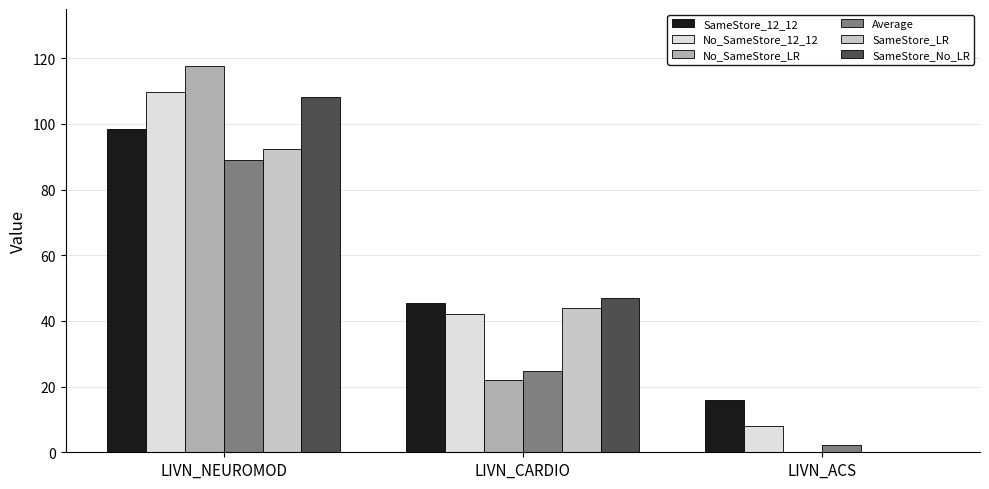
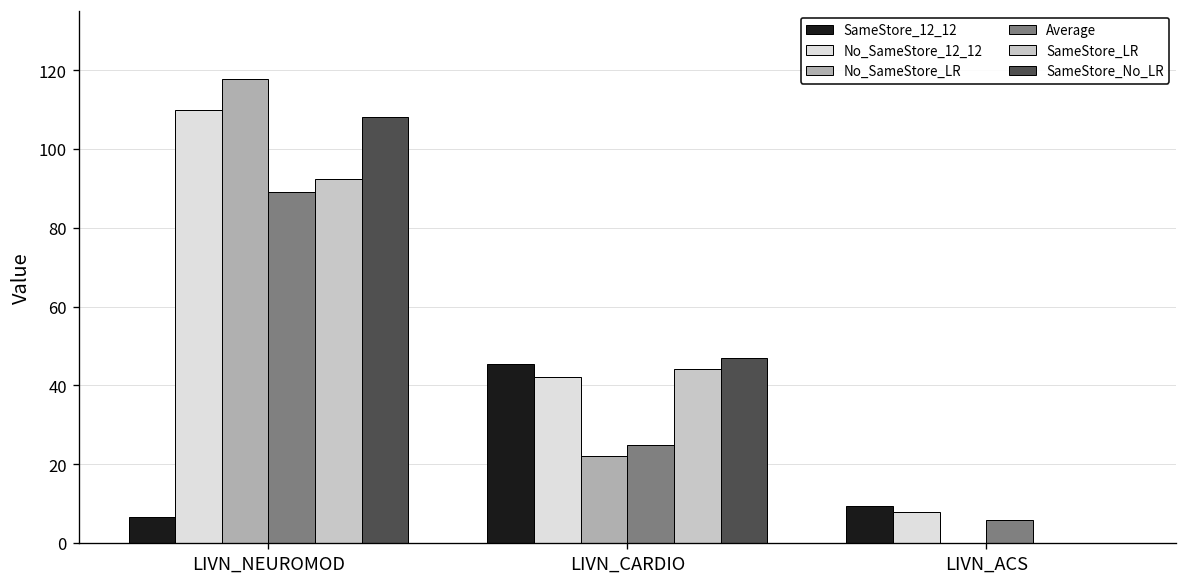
SameStore_12_12, LIVN_NEUROMOD: 99 -> 7
SameStore_12_12, LIVN_ACS: 16 -> 9
Average, LIVN_ACS: 2 -> 6
